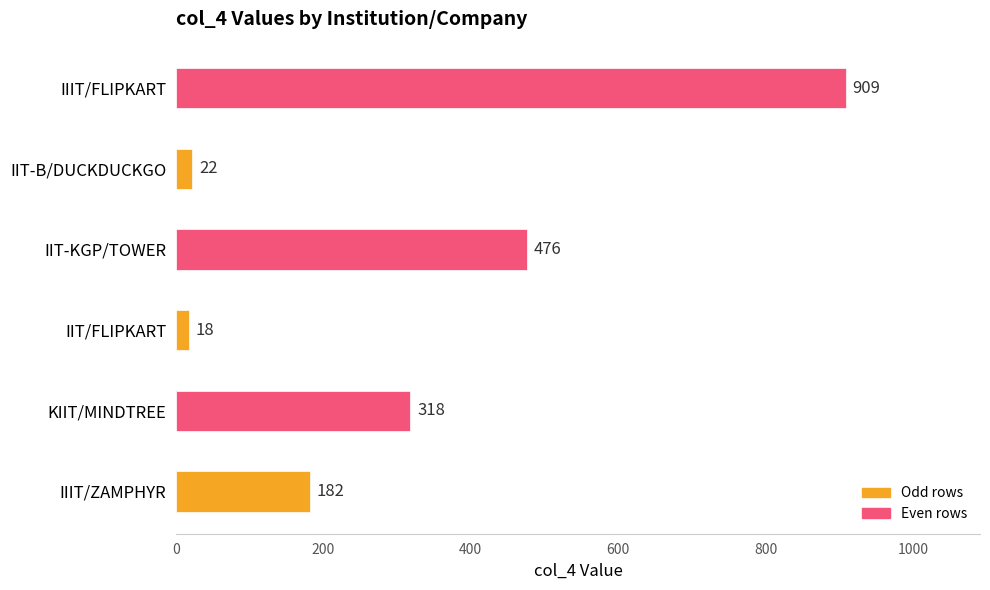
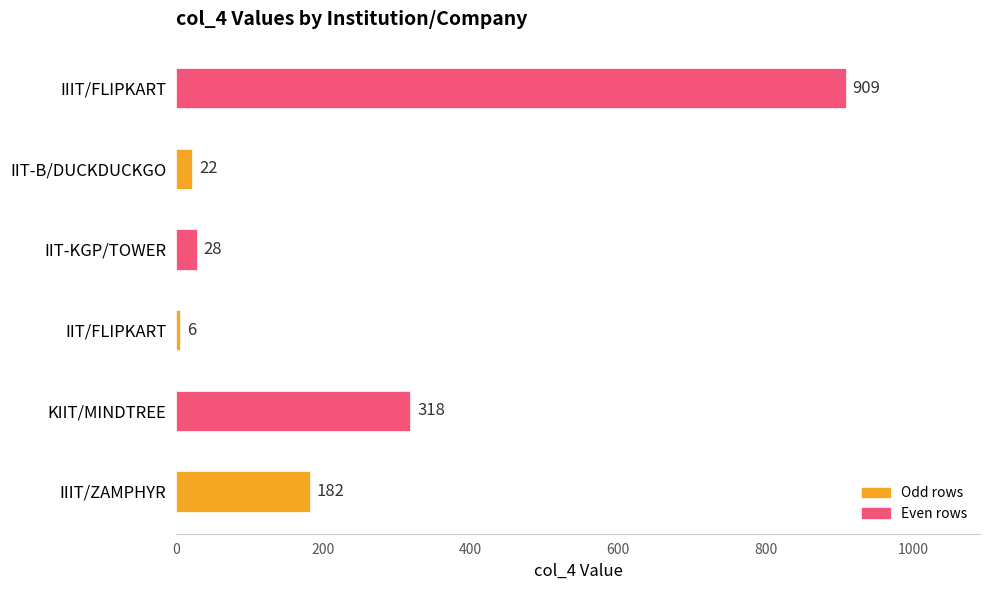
IIT-KGP/TOWER: 476 -> 28
IIT/FLIPKART: 18 -> 6
